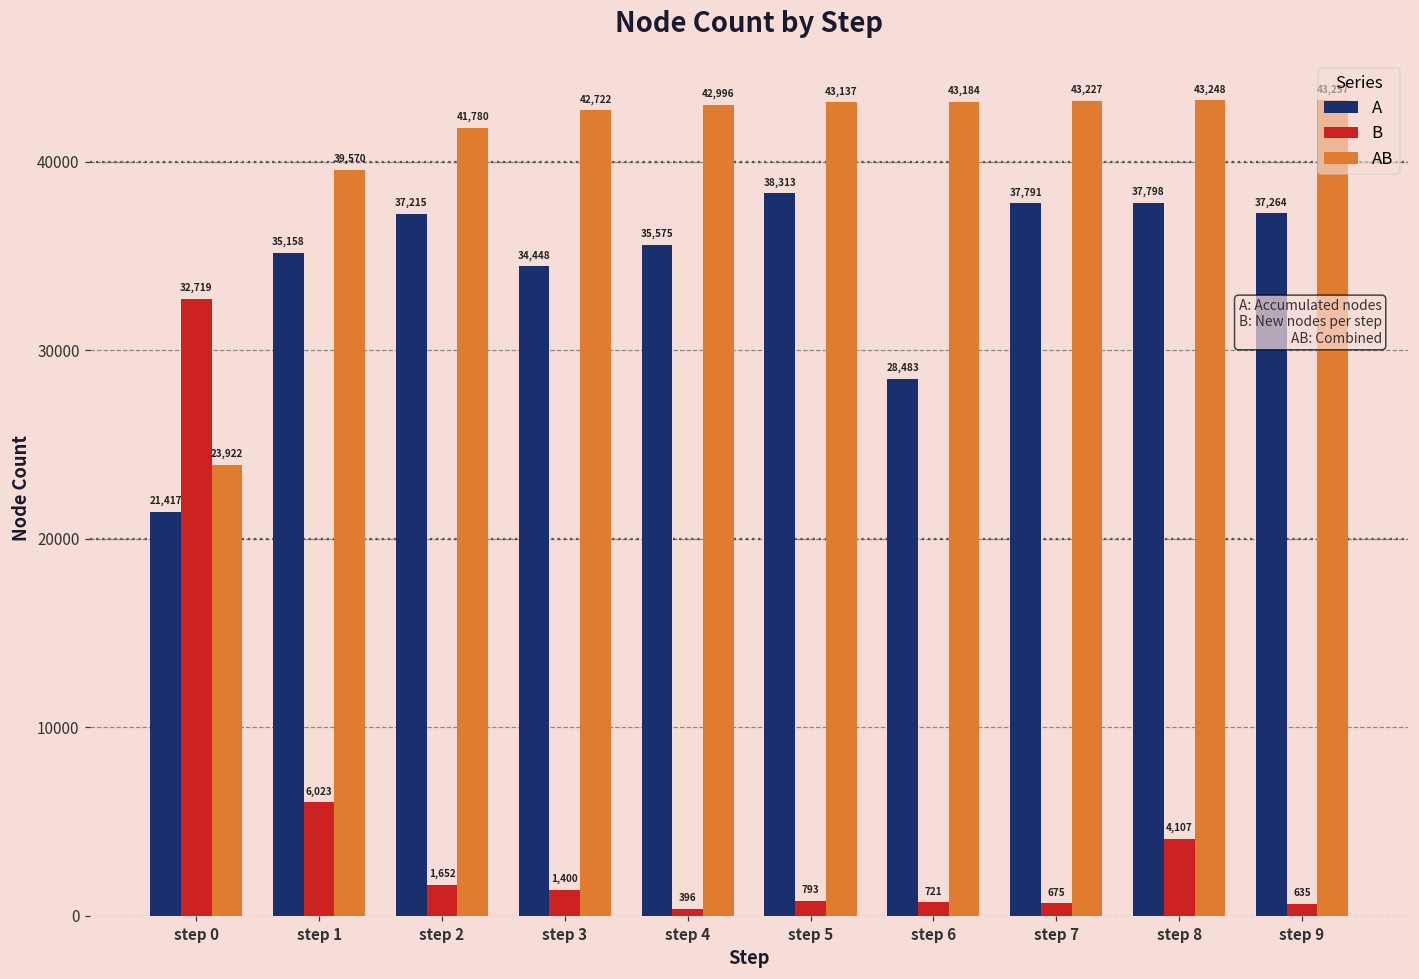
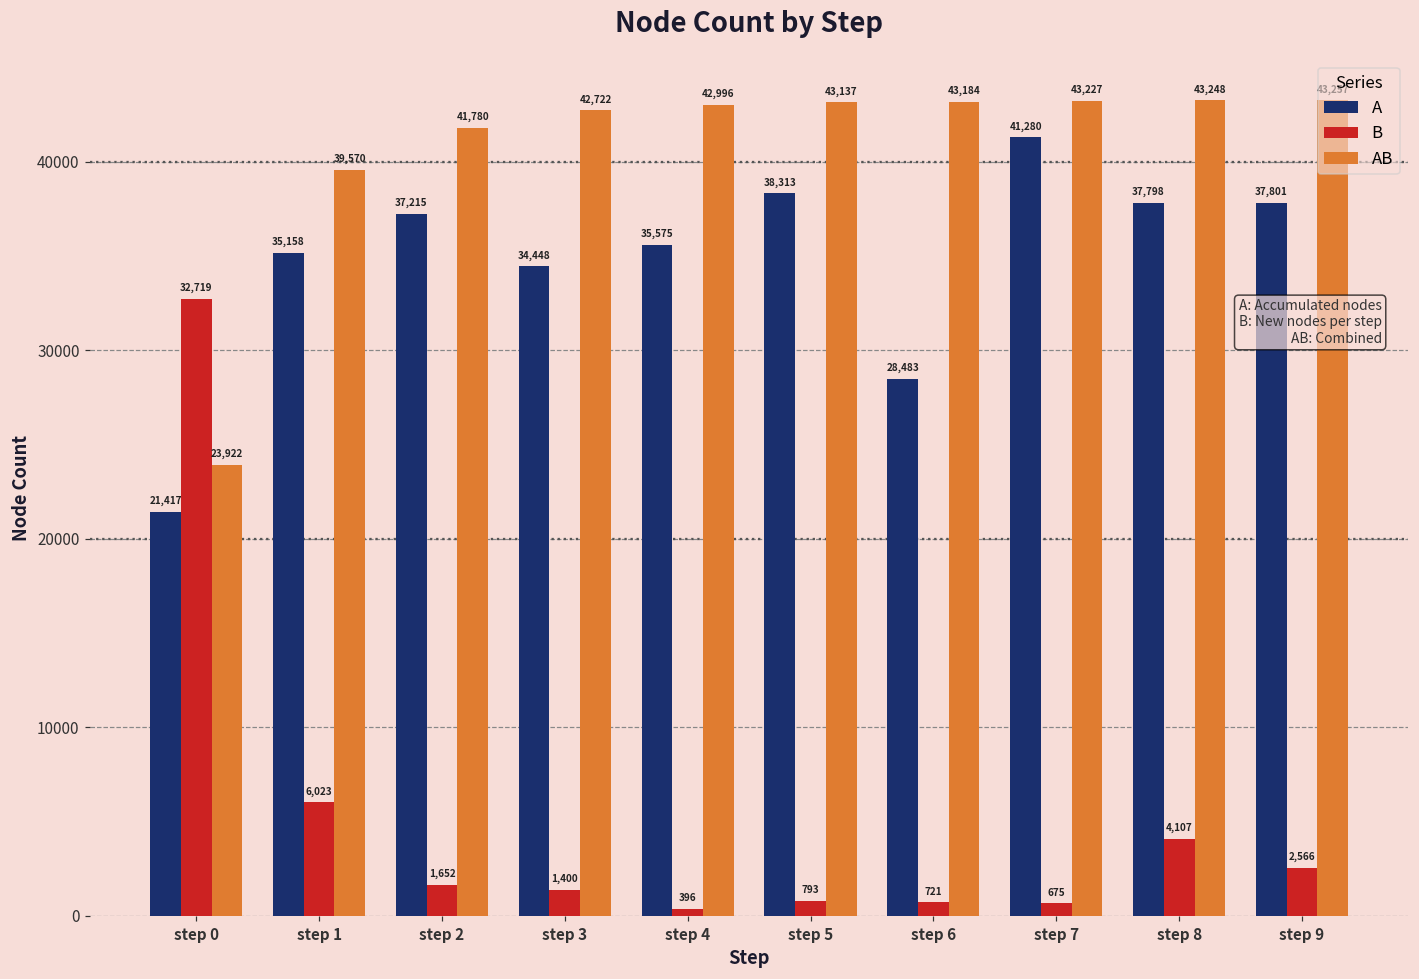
A, step 7: 37,791 -> 41,280
A, step 9: 37,264 -> 37,801
B, step 9: 635 -> 2,566
